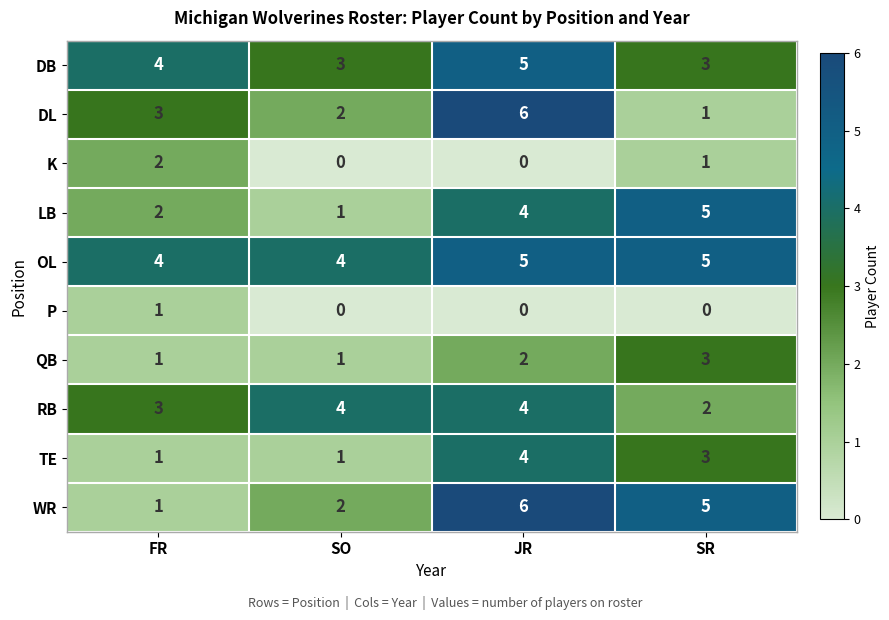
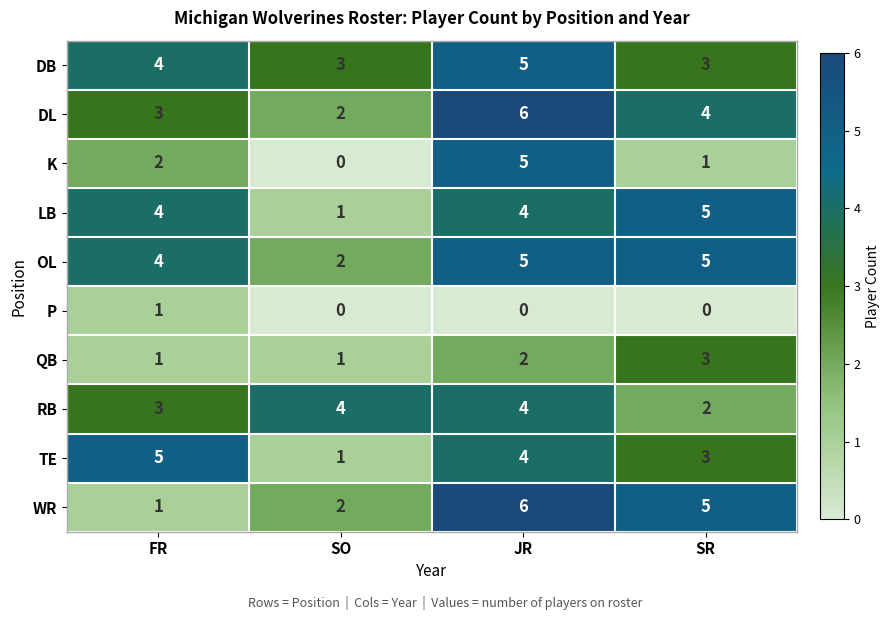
DL, SR: 1 -> 4
K, JR: 0 -> 5
LB, FR: 2 -> 4
OL, SO: 4 -> 2
TE, FR: 1 -> 5
